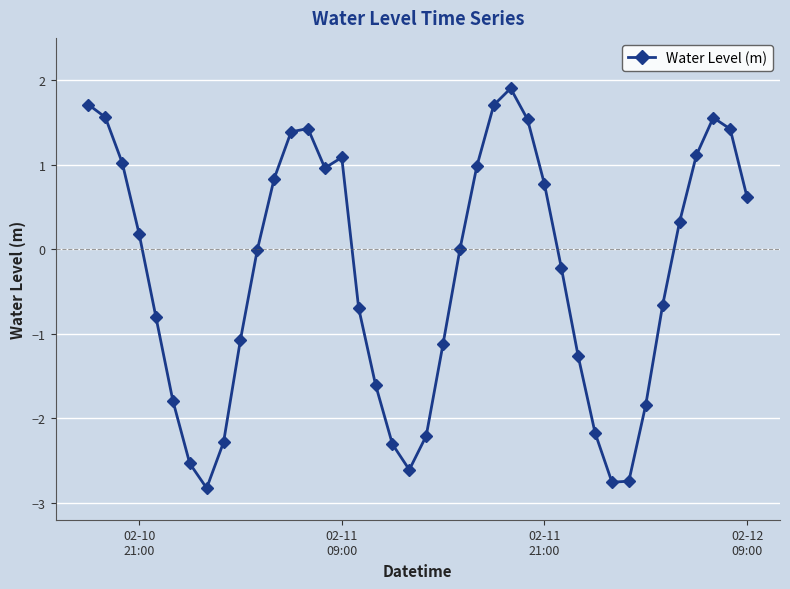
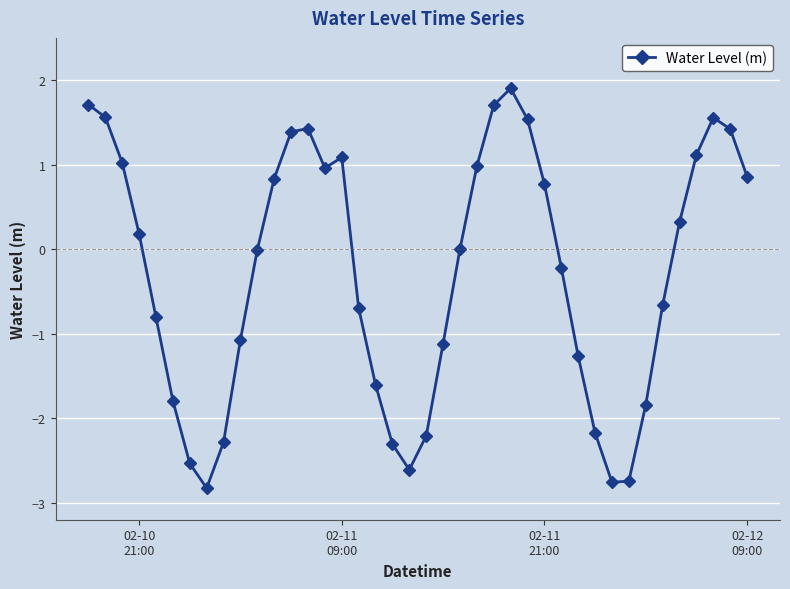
02-12 09:00: 0.6 -> 0.9
